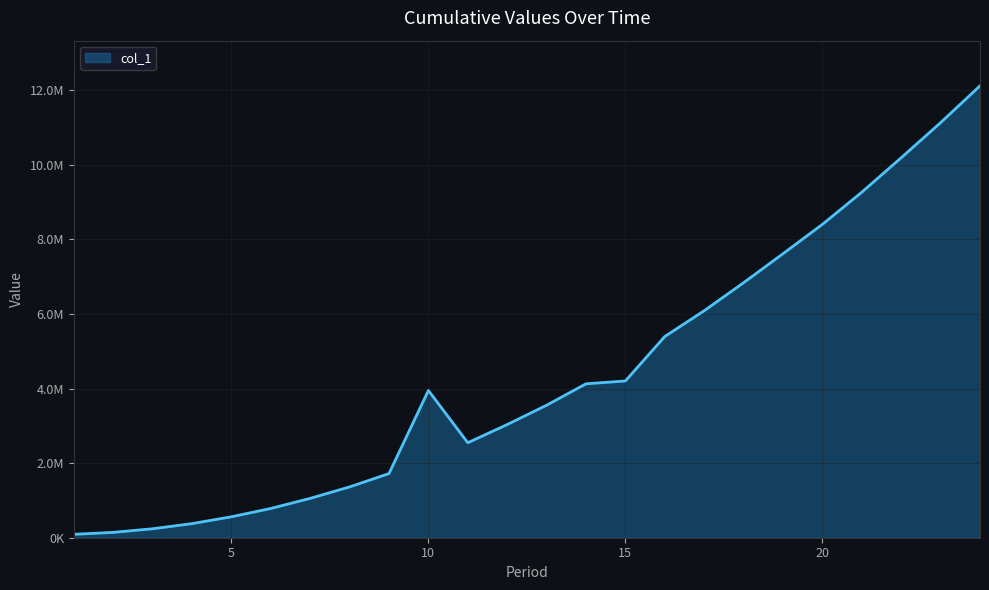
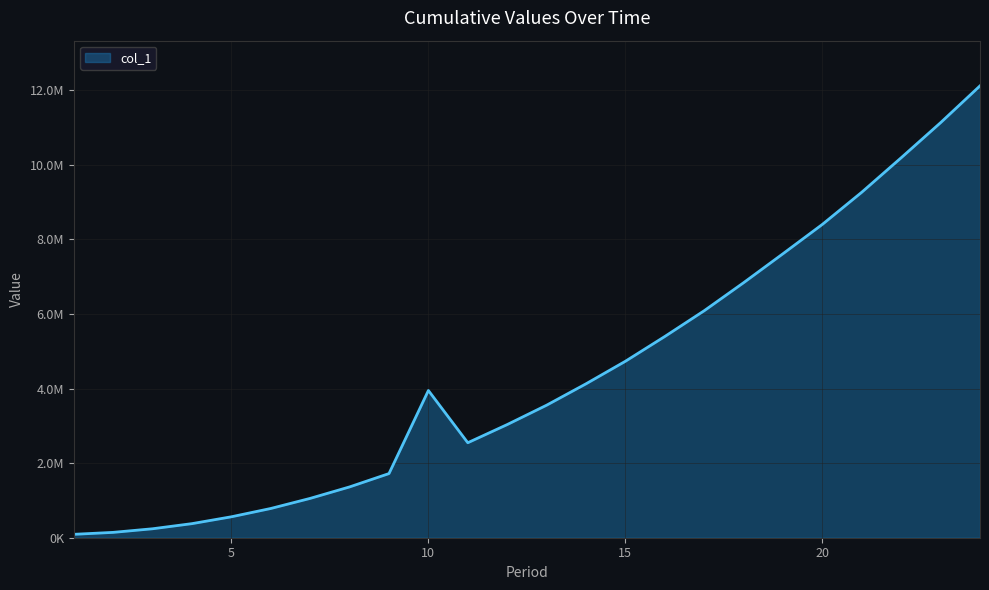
15: 4200000 -> 4700000
